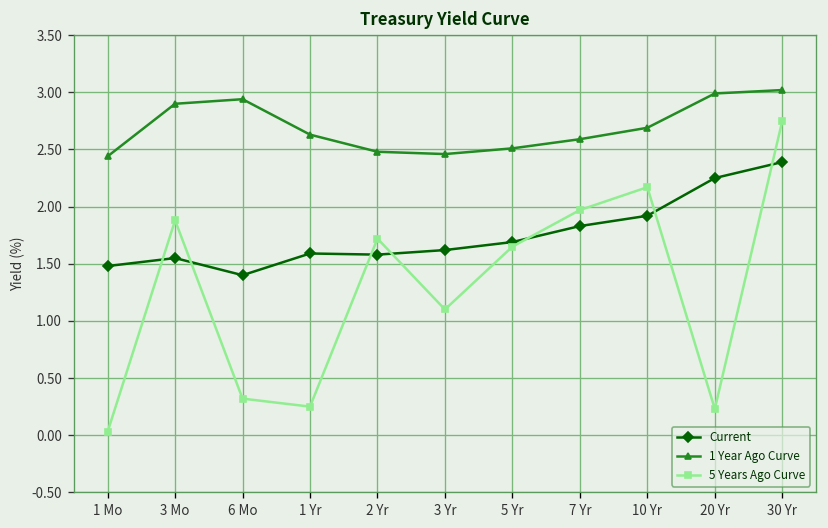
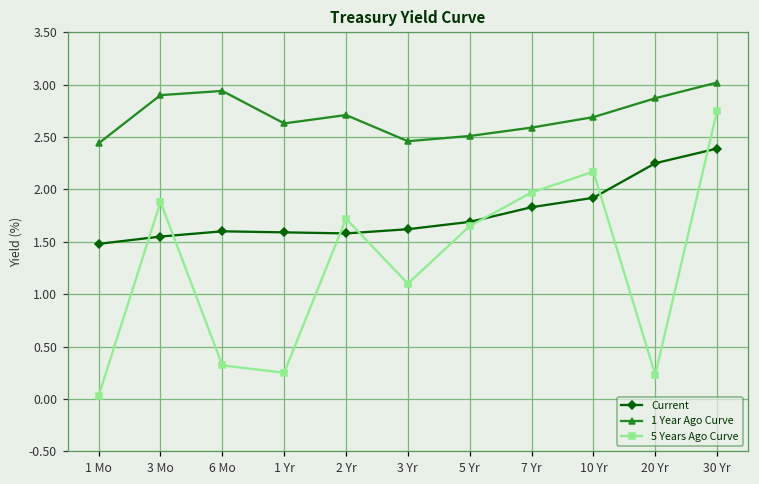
Current, 6 Mo: 1.4 -> 1.6
1 Year Ago Curve, 2 Yr: 2.5 -> 2.7
1 Year Ago Curve, 20 Yr: 3.0 -> 2.9
